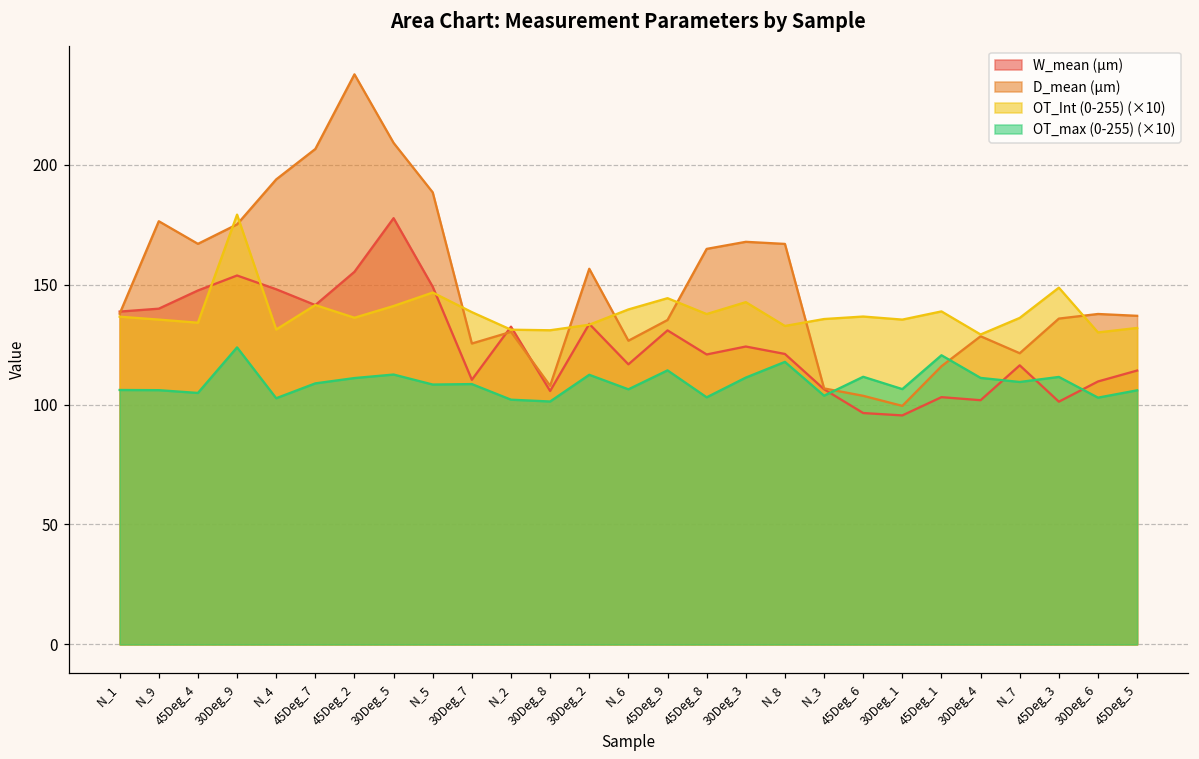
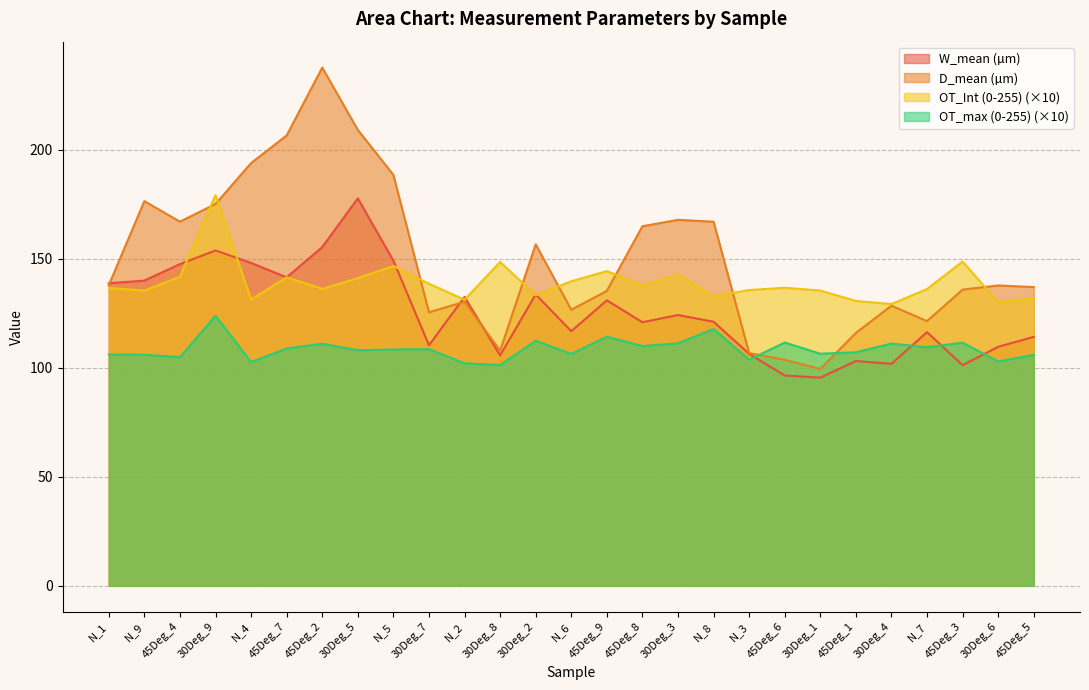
OT_Int (0-255) (×10), 45Deg_4: 134 -> 142
OT_max (0-255) (×10), 30Deg_5: 112 -> 108
OT_Int (0-255) (×10), 30Deg_8: 131 -> 149
OT_max (0-255) (×10), 45Deg_8: 103 -> 110
OT_Int (0-255) (×10), 45Deg_1: 139 -> 131
OT_max (0-255) (×10), 45Deg_1: 121 -> 107
